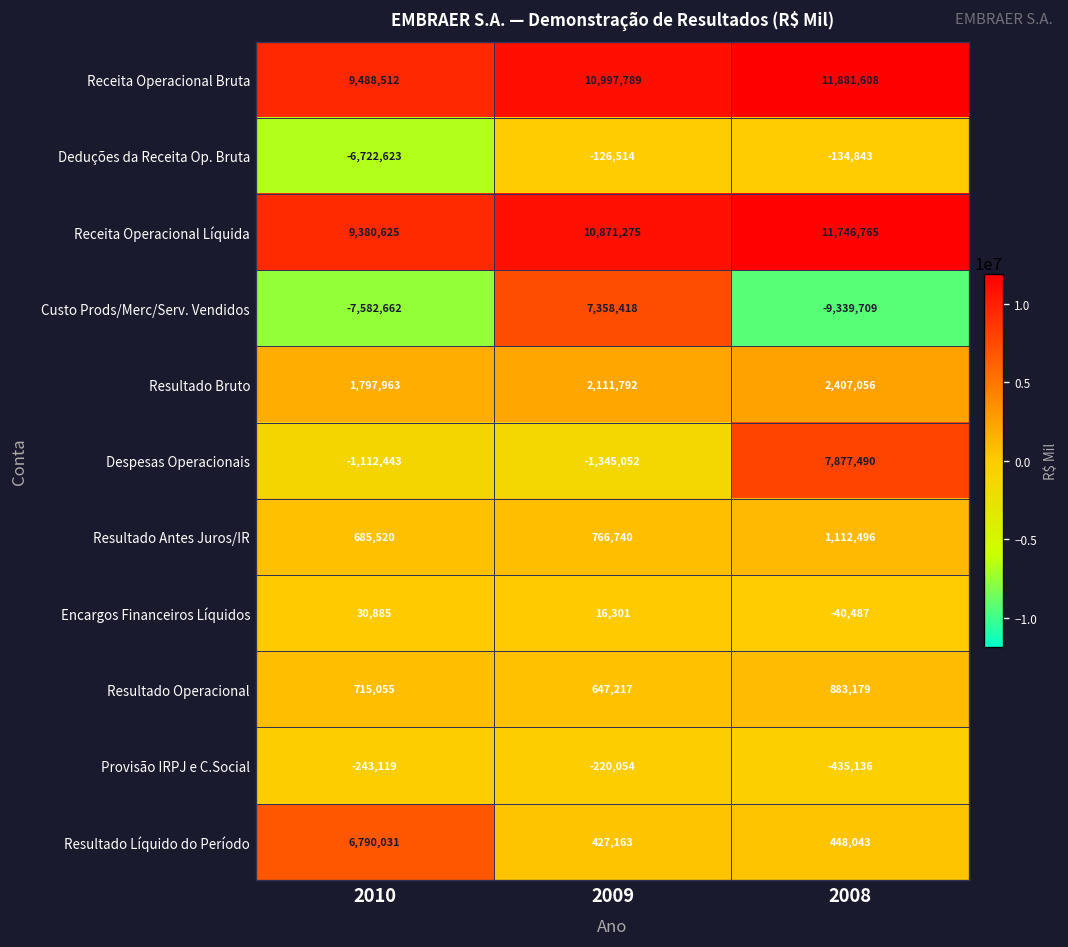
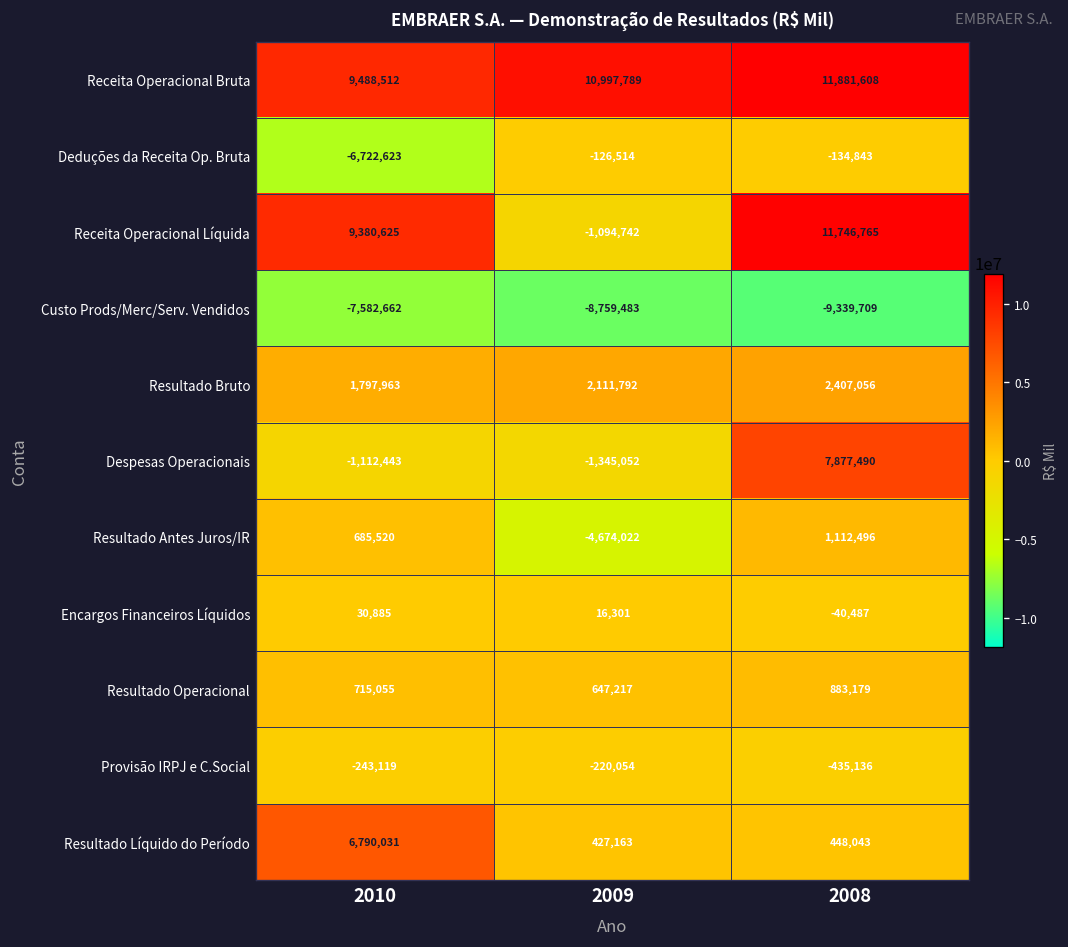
Receita Operacional Líquida, 2009: 10,871,275 -> -1,094,742
Custo Prods/Merc/Serv. Vendidos, 2009: 7,358,418 -> -8,759,483
Resultado Antes Juros/IR, 2009: 766,740 -> -4,674,022
